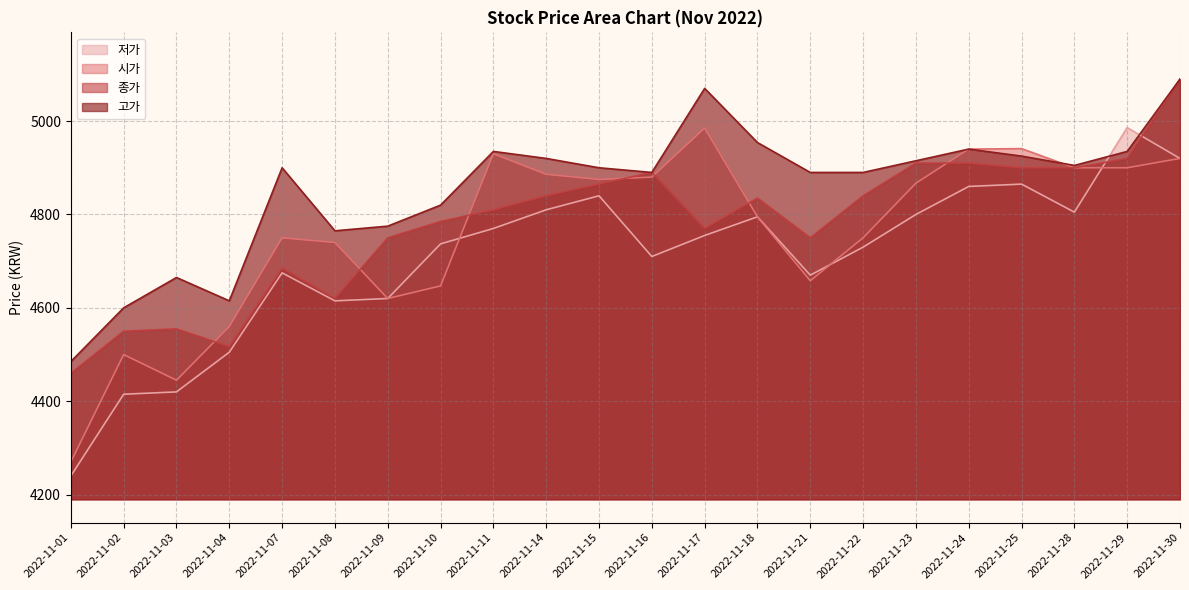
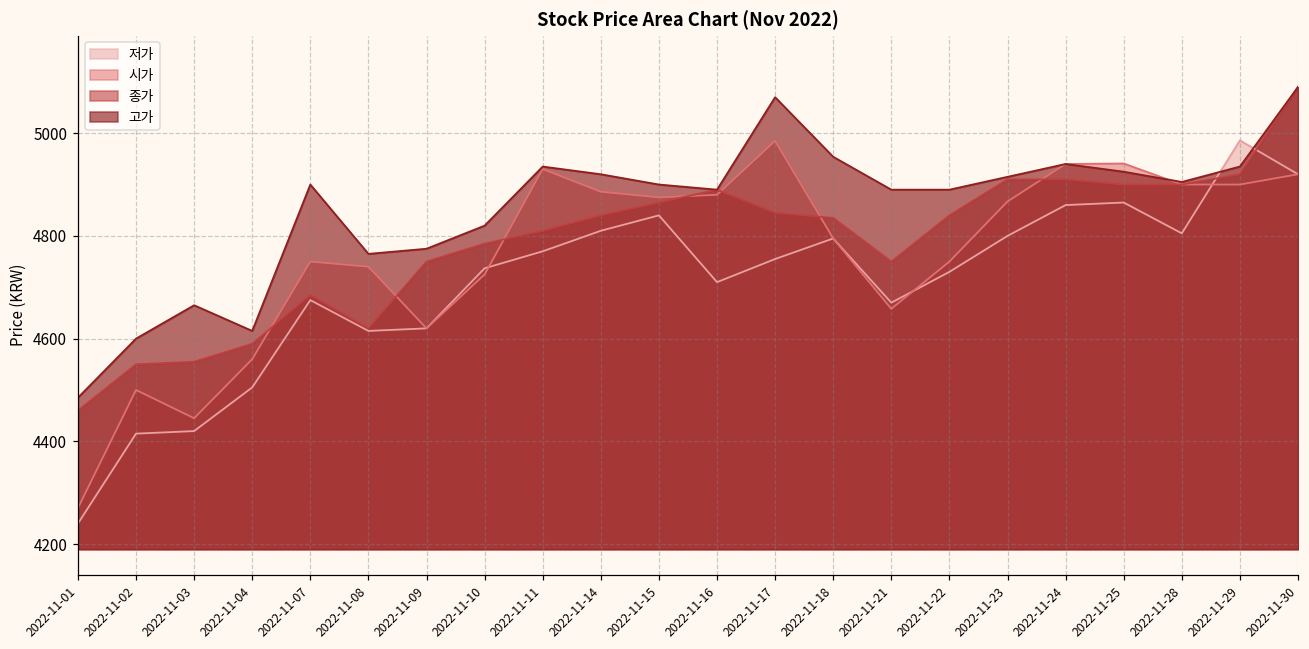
종가, 2022-11-04: 4520 -> 4590
시가, 2022-11-10: 4650 -> 4730
종가, 2022-11-17: 4770 -> 4850
